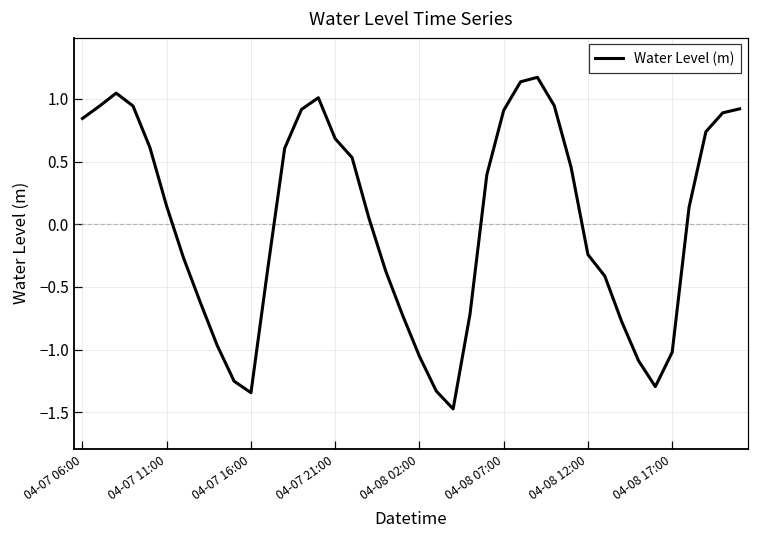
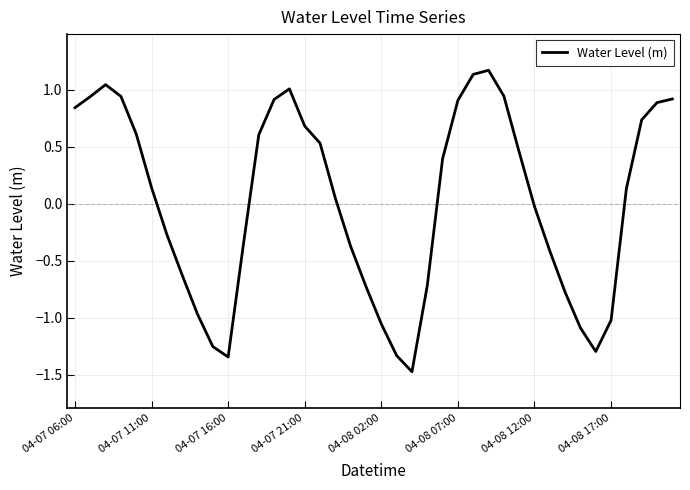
04-08 12:00: -0.24 -> -0.02
